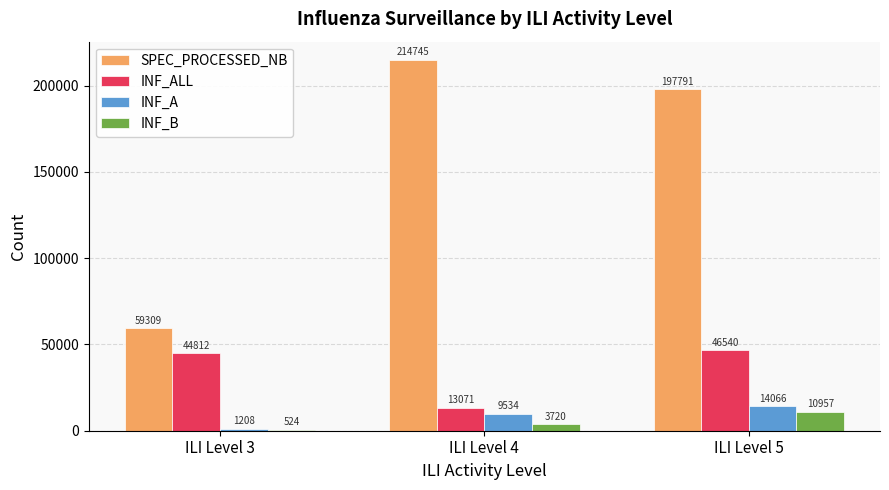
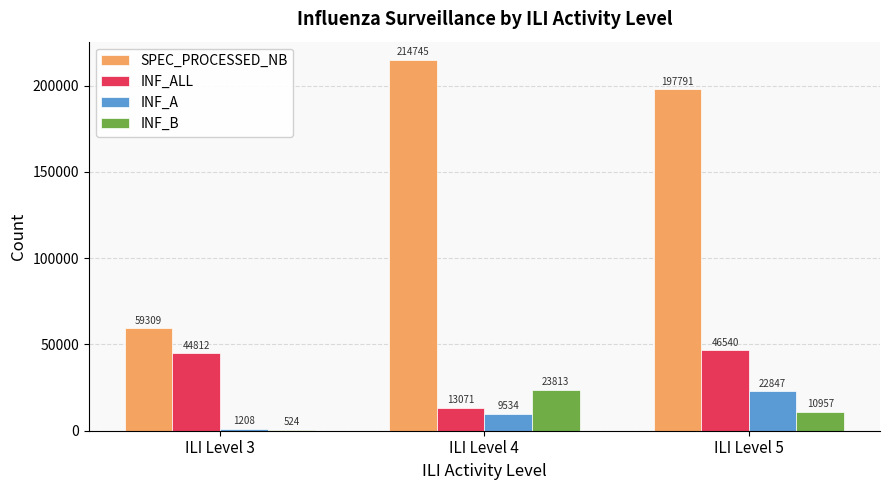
INF_B, ILI Level 4: 3720 -> 23813
INF_A, ILI Level 5: 14066 -> 22847
